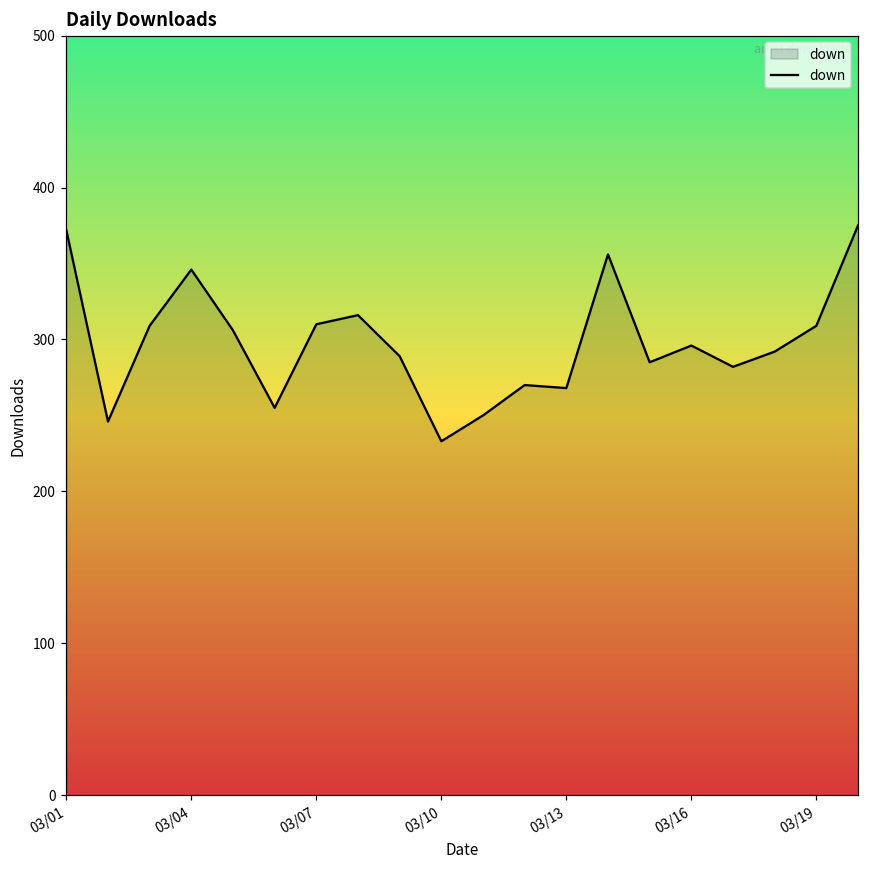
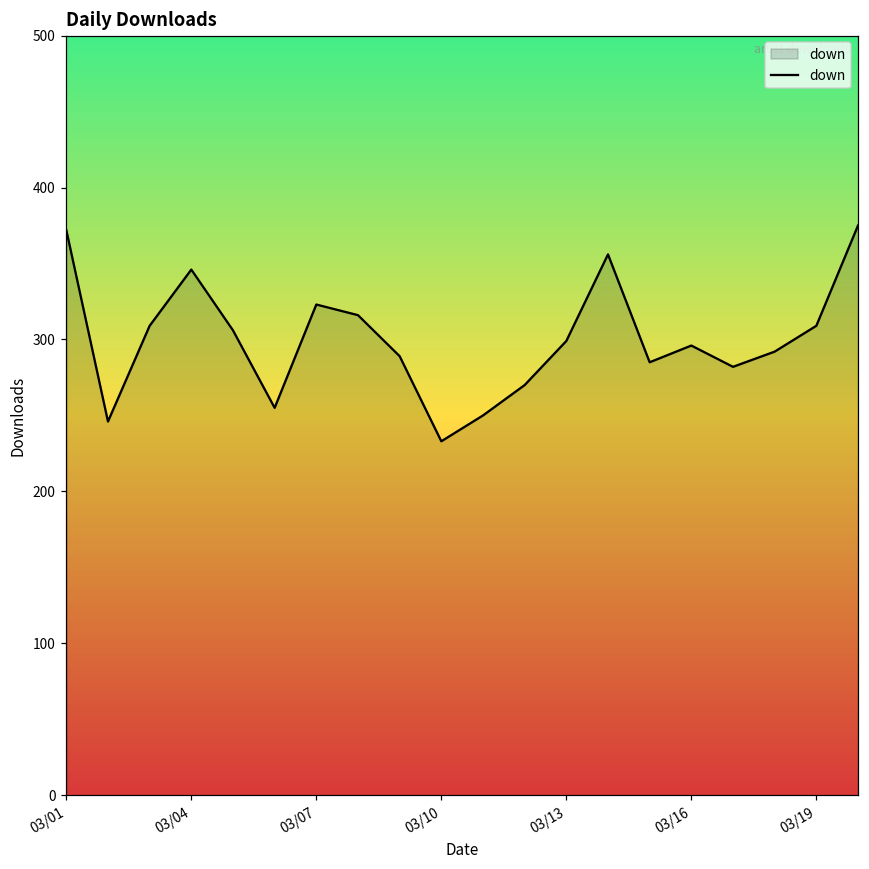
03/07: 310 -> 323
03/13: 268 -> 299
